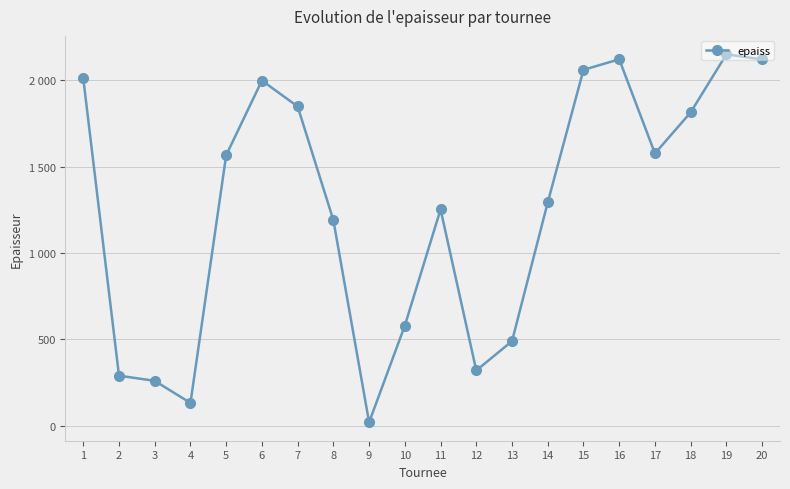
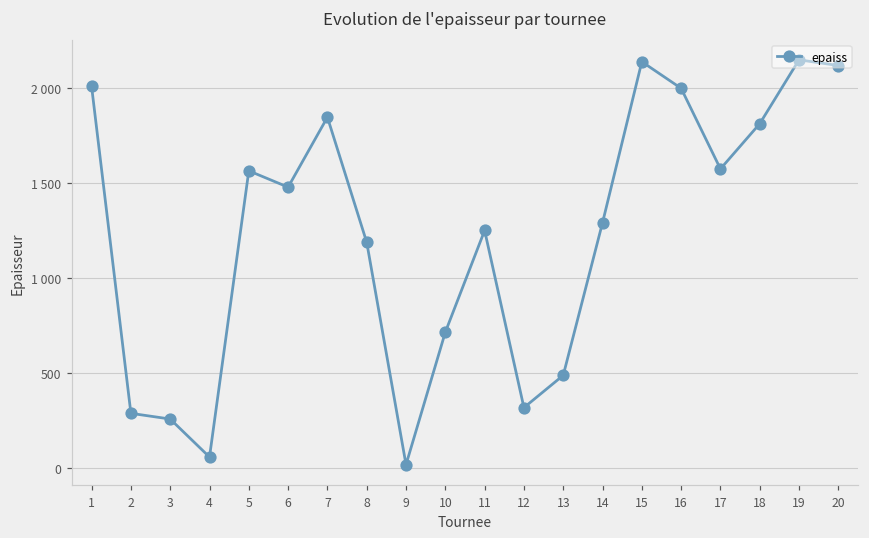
4: 130 -> 60
6: 2000 -> 1480
10: 580 -> 720
15: 2060 -> 2140
16: 2120 -> 2000
